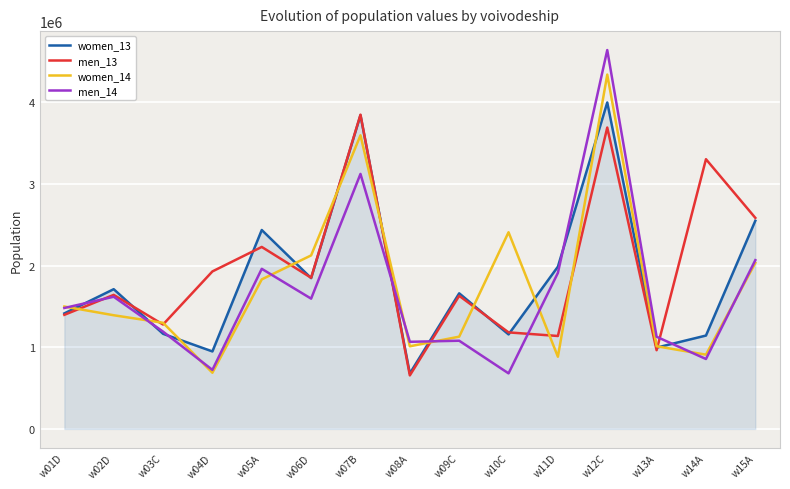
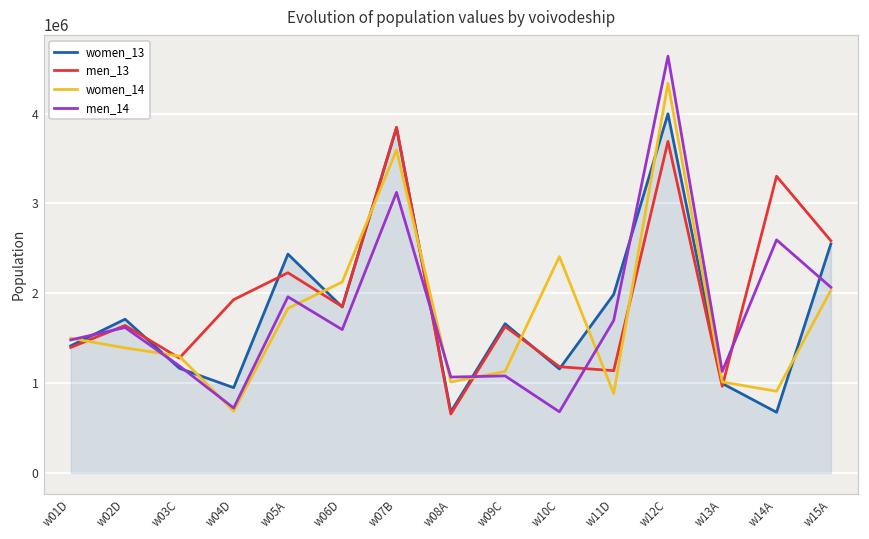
men_14, w11D: 1900000 -> 1700000
women_13, w14A: 1100000 -> 700000
men_14, w14A: 900000 -> 2600000
